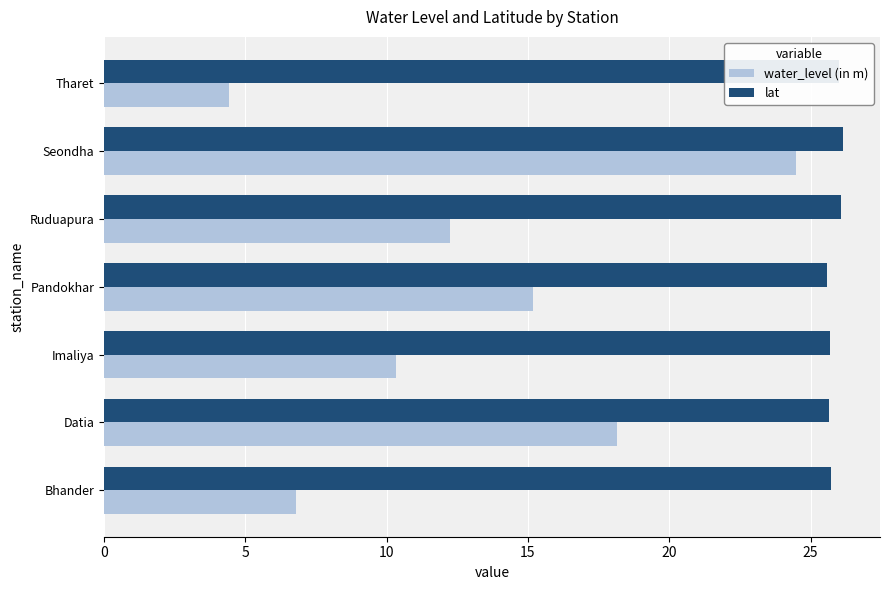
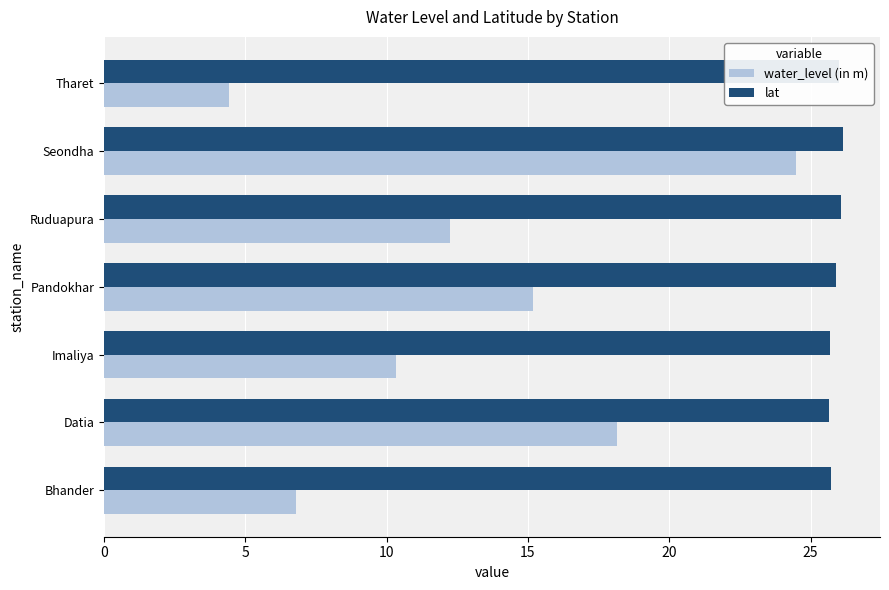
lat, Pandokhar: 25.6 -> 25.9
